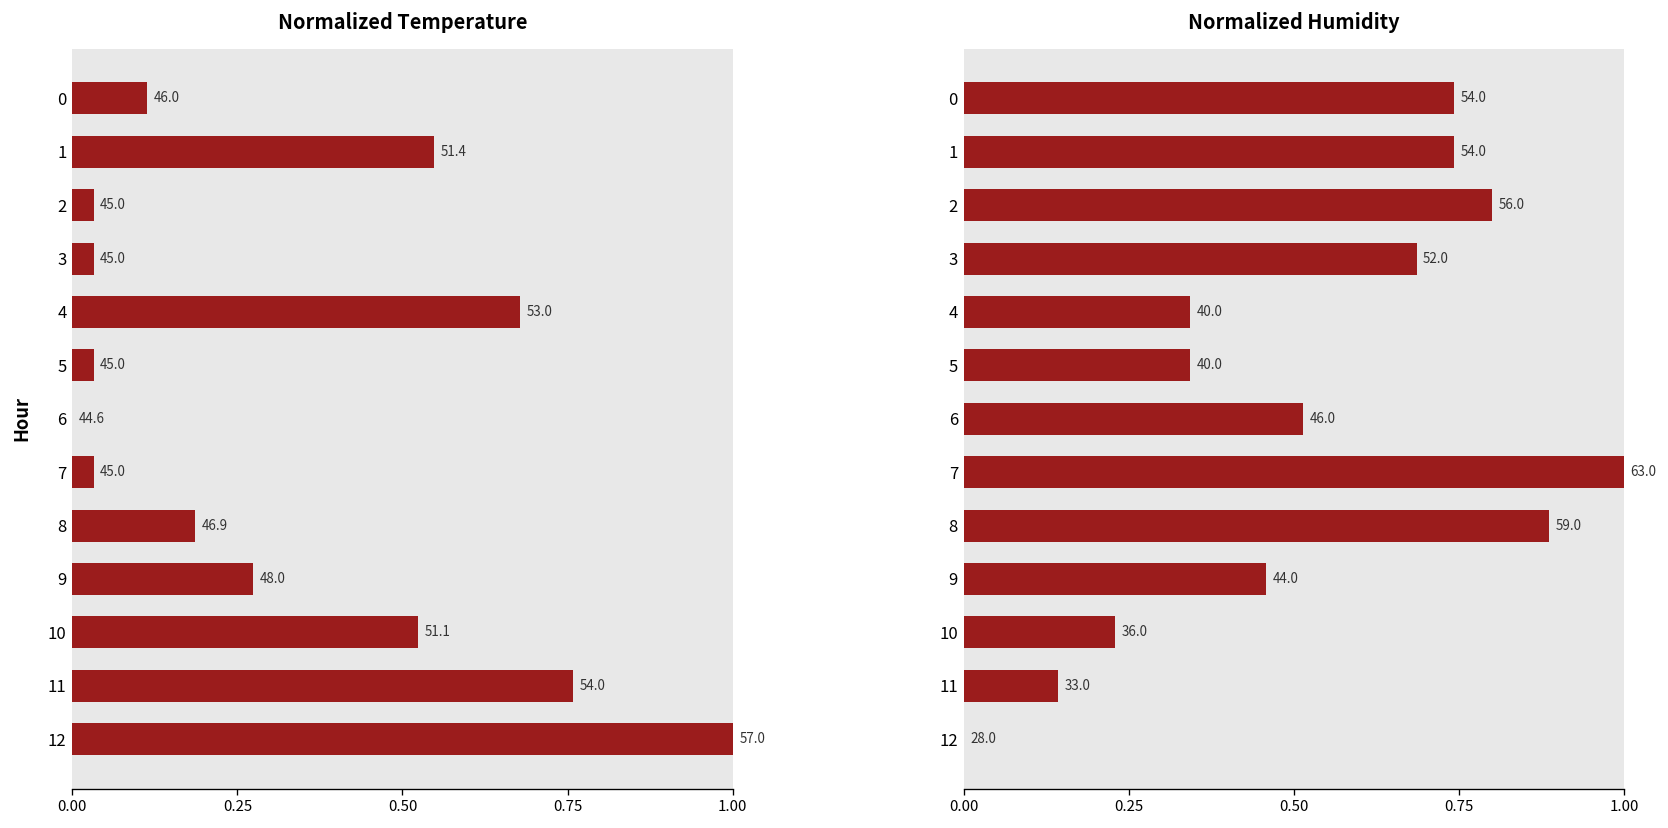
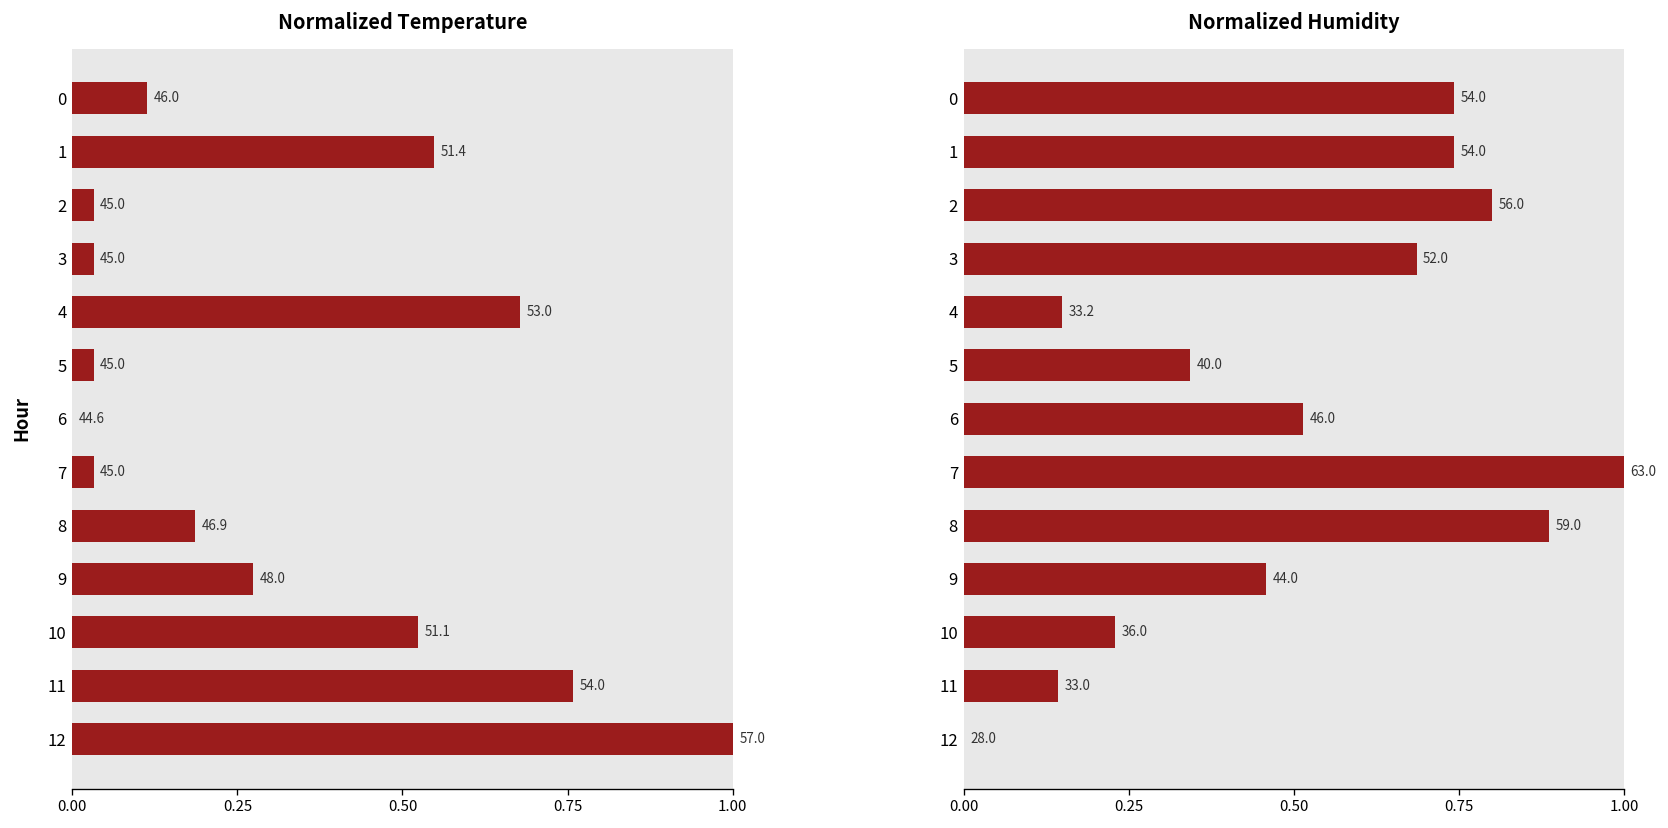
Normalized Humidity, 4: 40.0 -> 33.2
